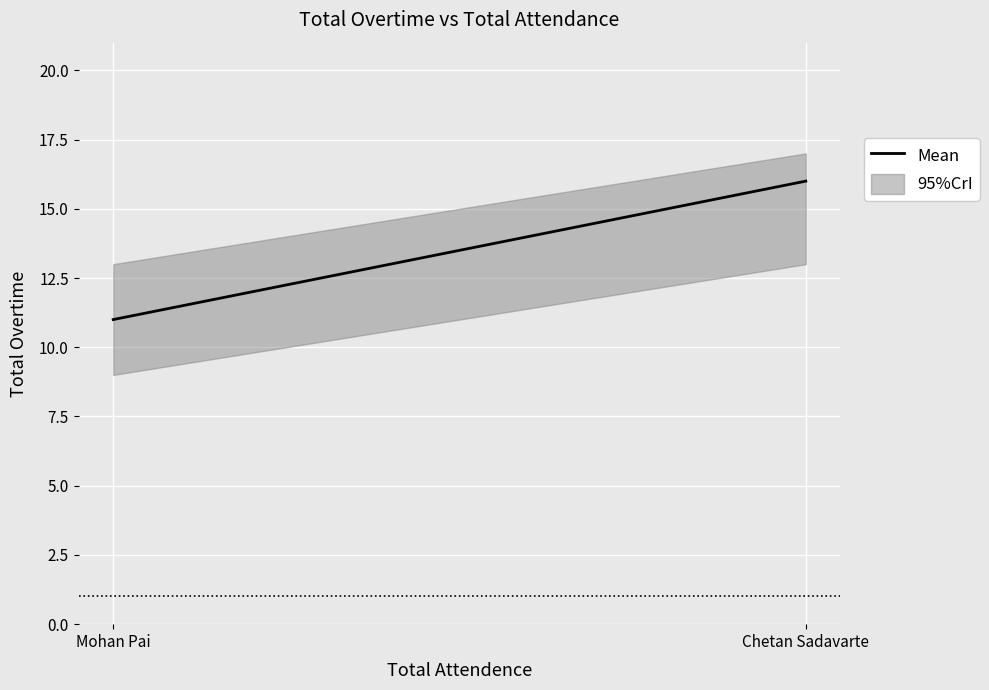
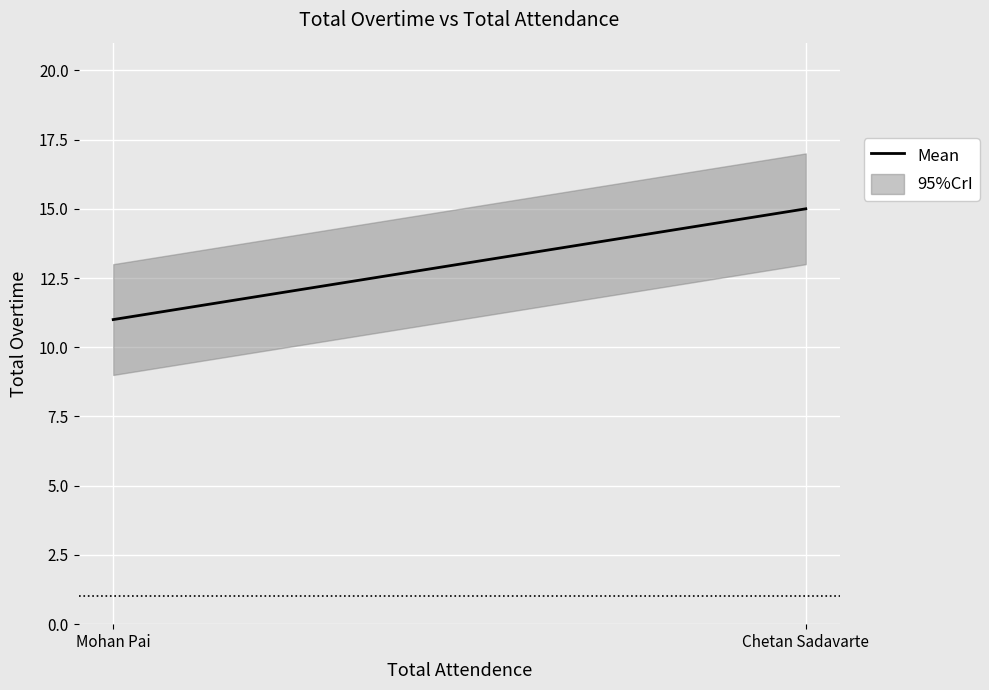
Mean, Chetan Sadavarte: 16 -> 15
